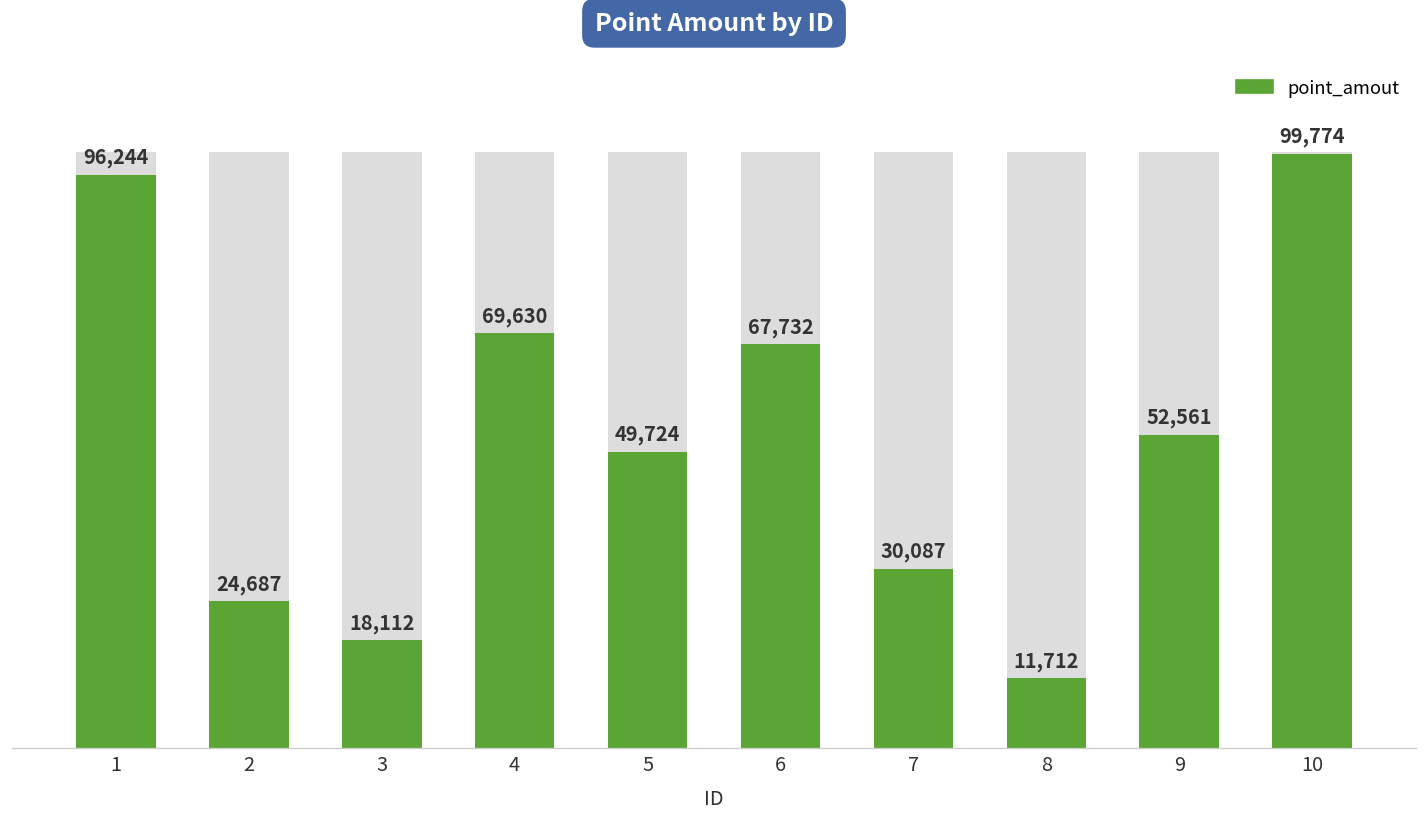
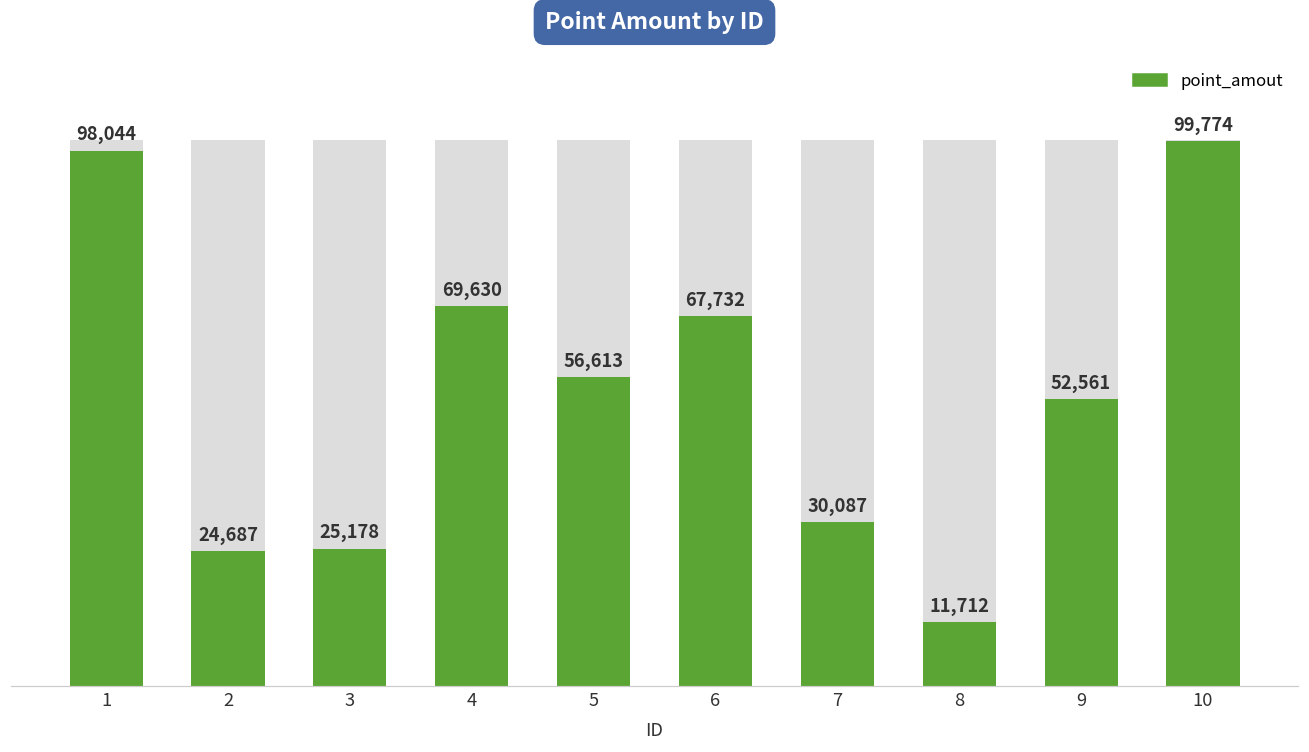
point_amout, 1: 96,244 -> 98,044
point_amout, 3: 18,112 -> 25,178
point_amout, 5: 49,724 -> 56,613
